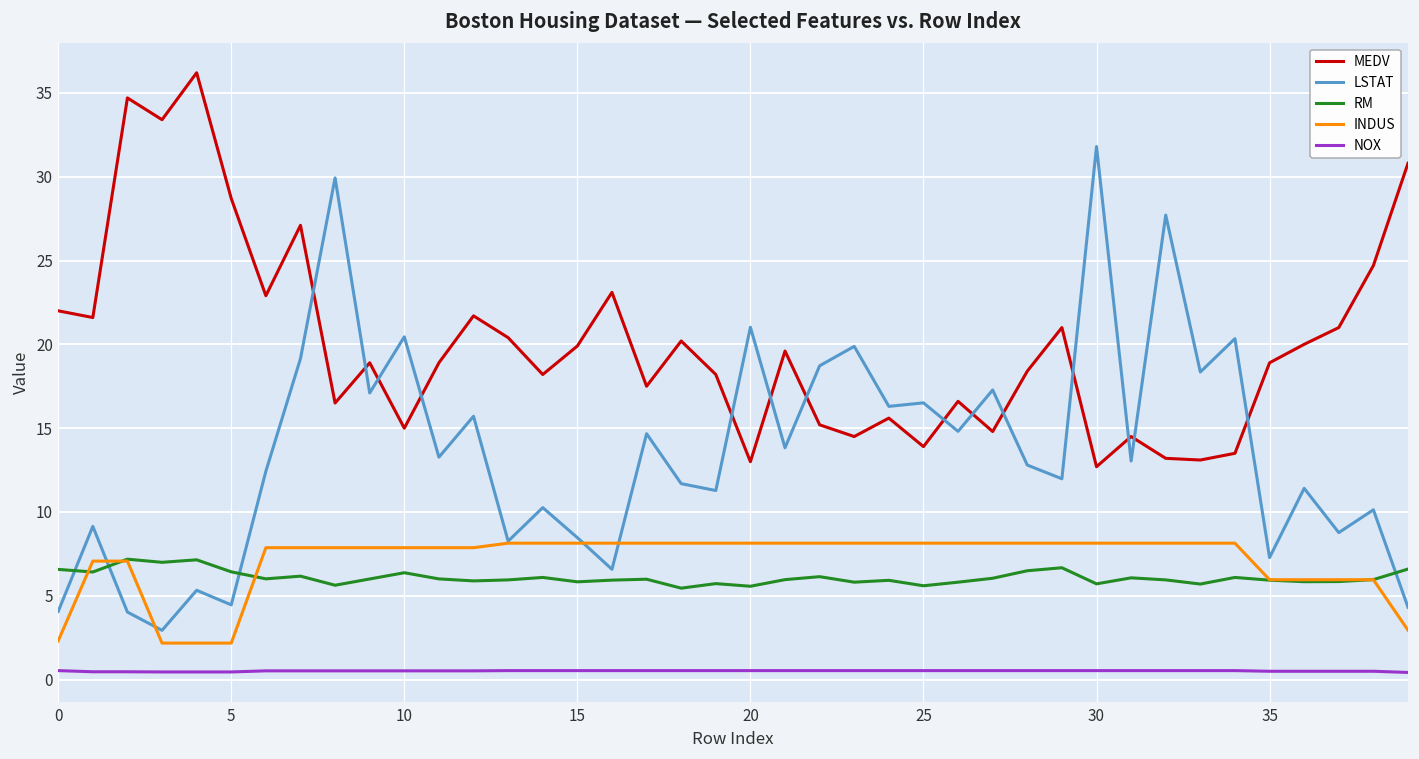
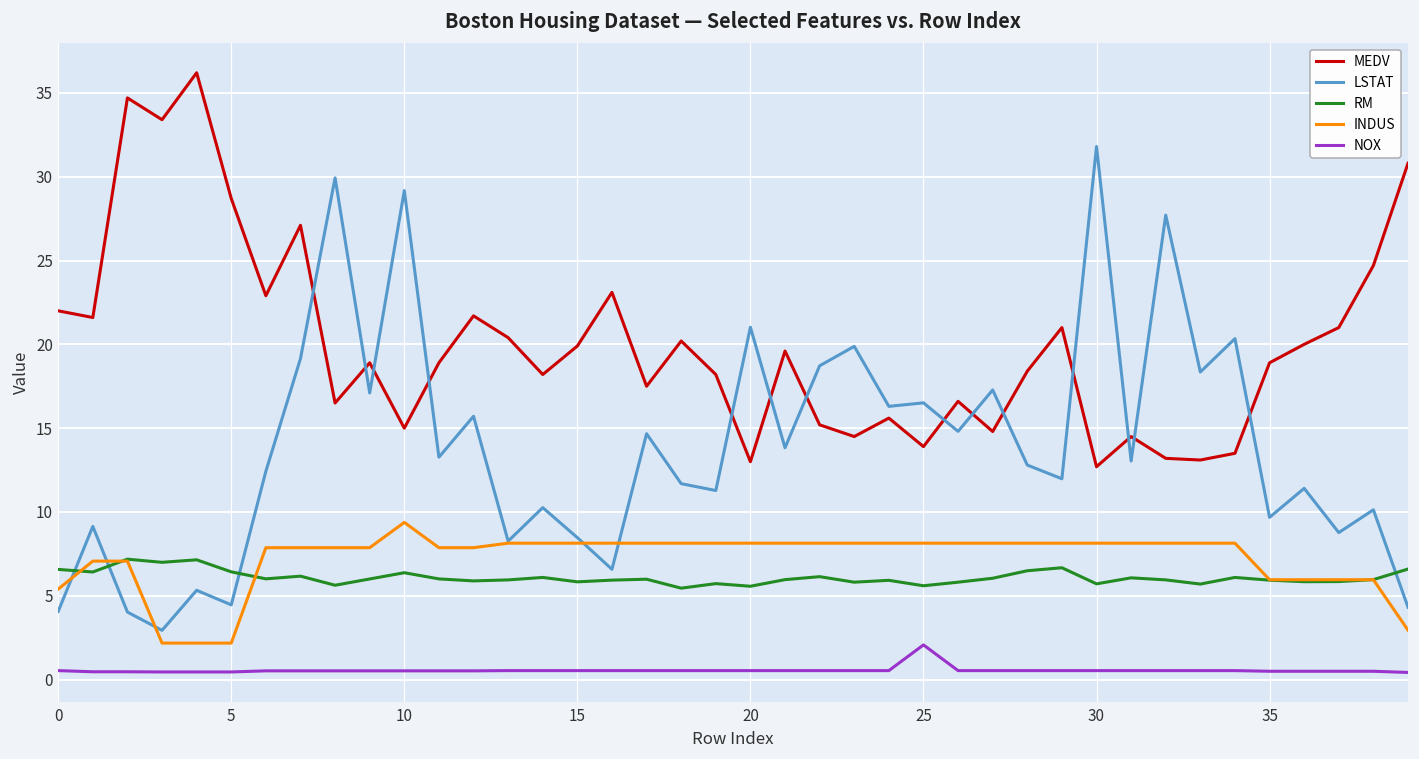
INDUS, 0: 2.3 -> 5.4
LSTAT, 10: 20.5 -> 29.2
INDUS, 10: 7.9 -> 9.4
NOX, 25: 0.5 -> 2.1
LSTAT, 35: 7.3 -> 9.7
